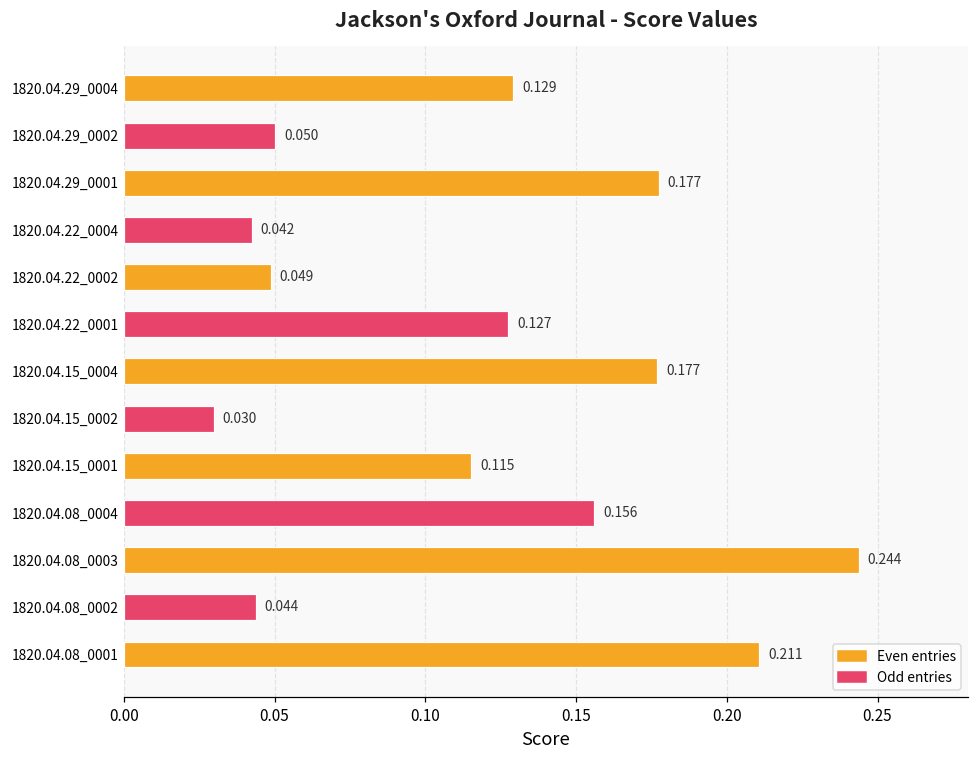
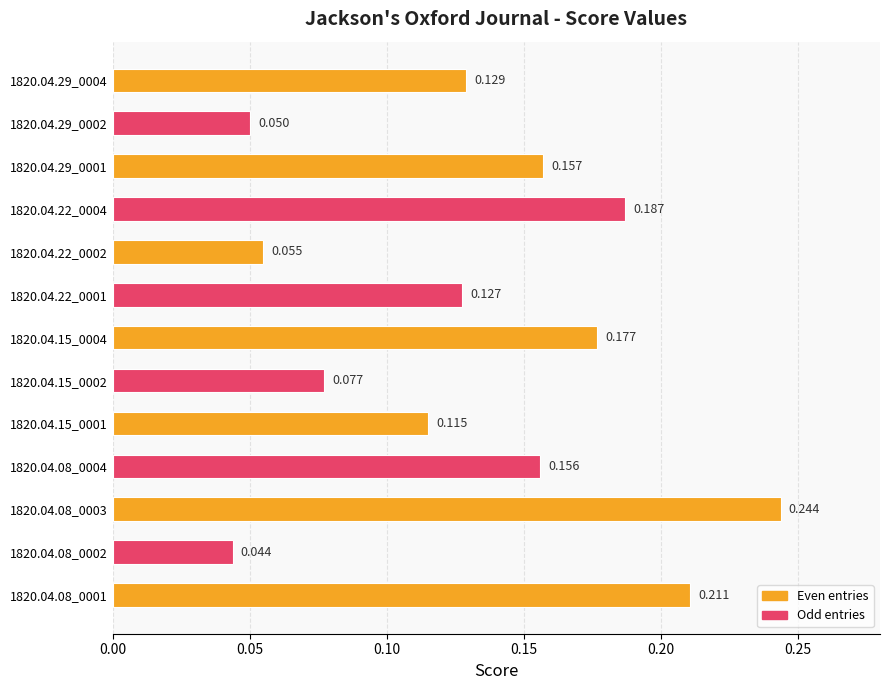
1820.04.29_0001: 0.177 -> 0.157
1820.04.22_0004: 0.042 -> 0.187
1820.04.22_0002: 0.049 -> 0.055
1820.04.15_0002: 0.030 -> 0.077
